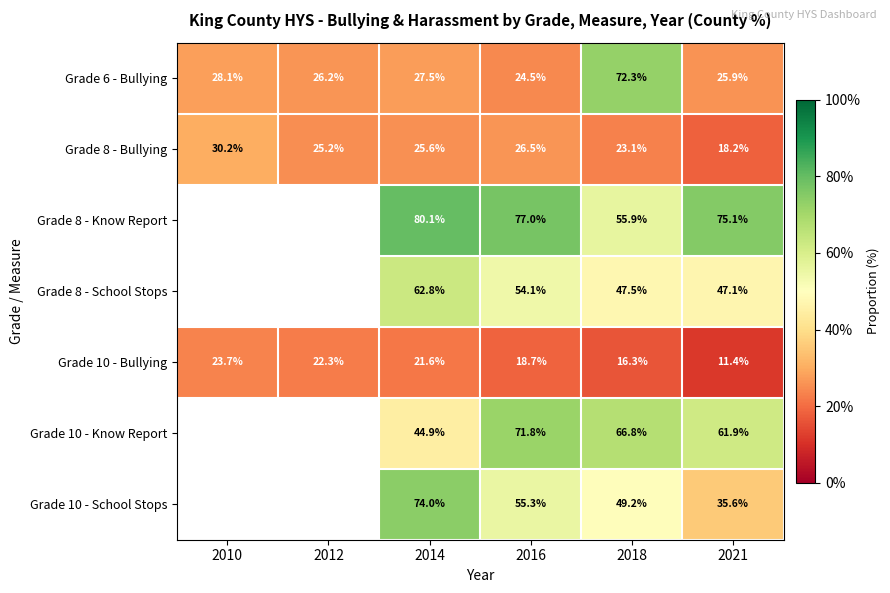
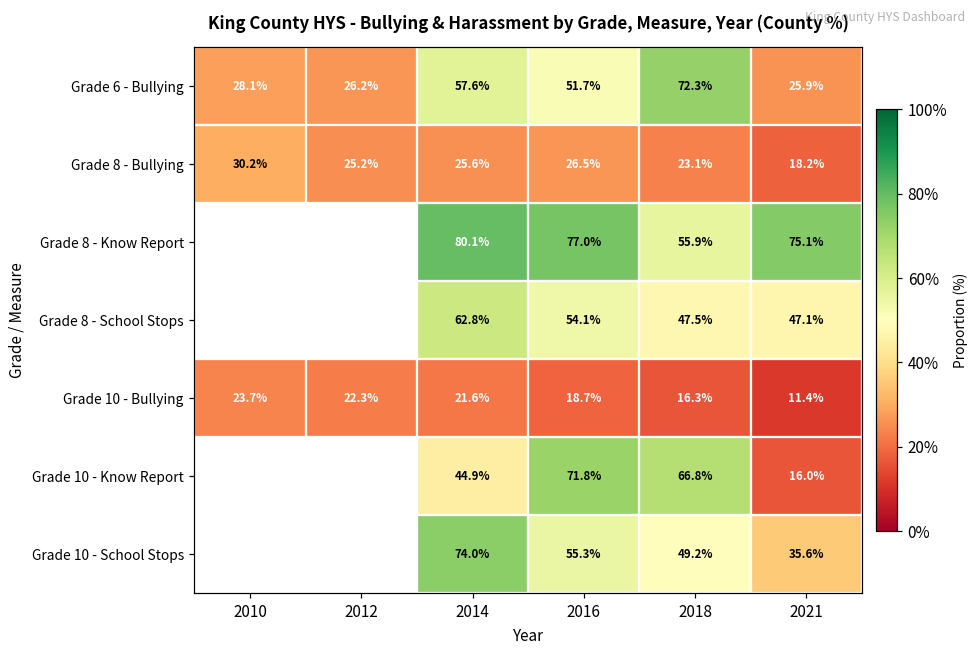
Grade 6 - Bullying, 2014: 27.5% -> 57.6%
Grade 6 - Bullying, 2016: 24.5% -> 51.7%
Grade 10 - Know Report, 2021: 61.9% -> 16.0%
